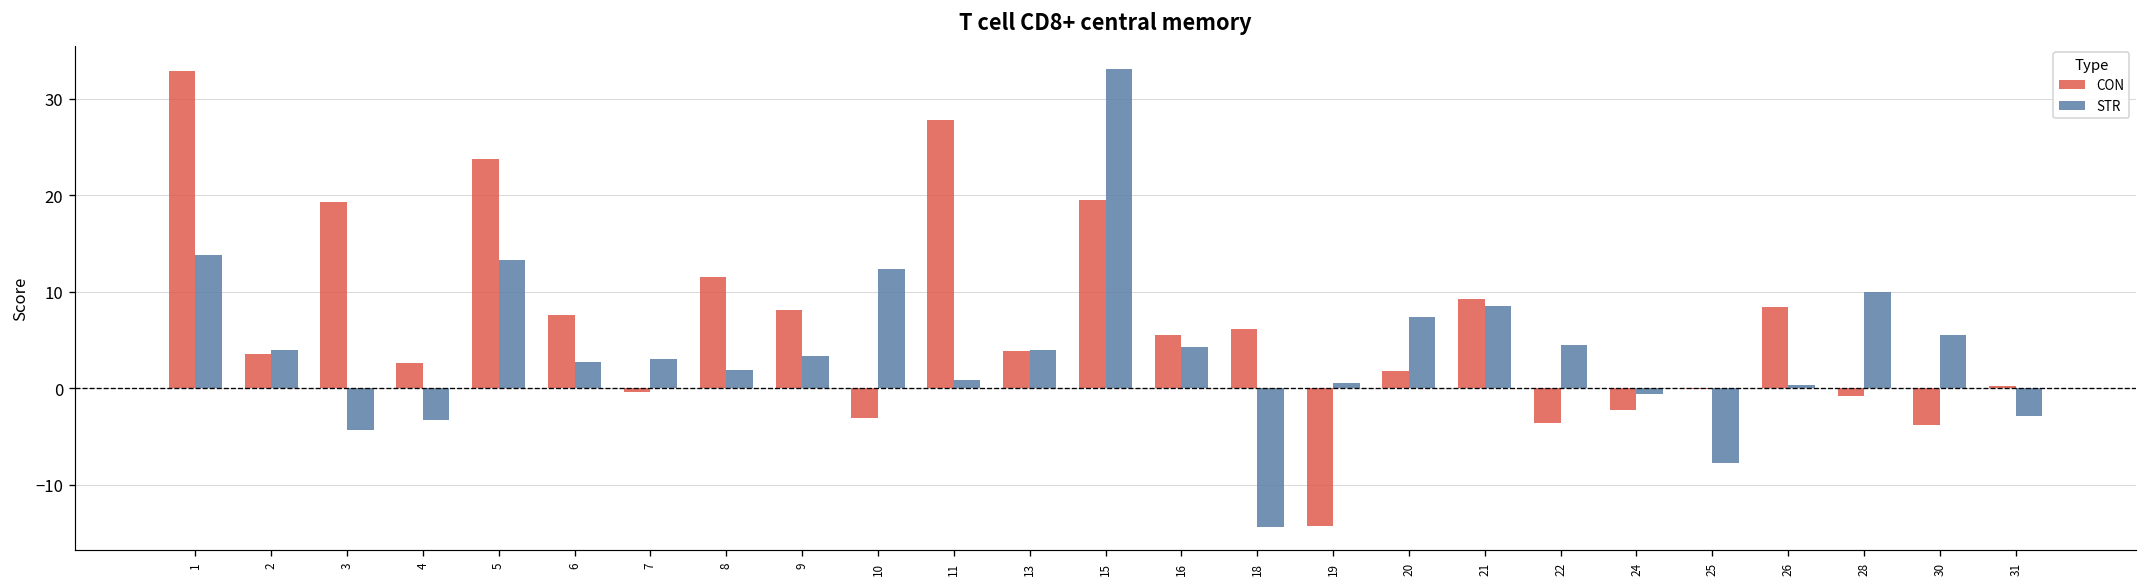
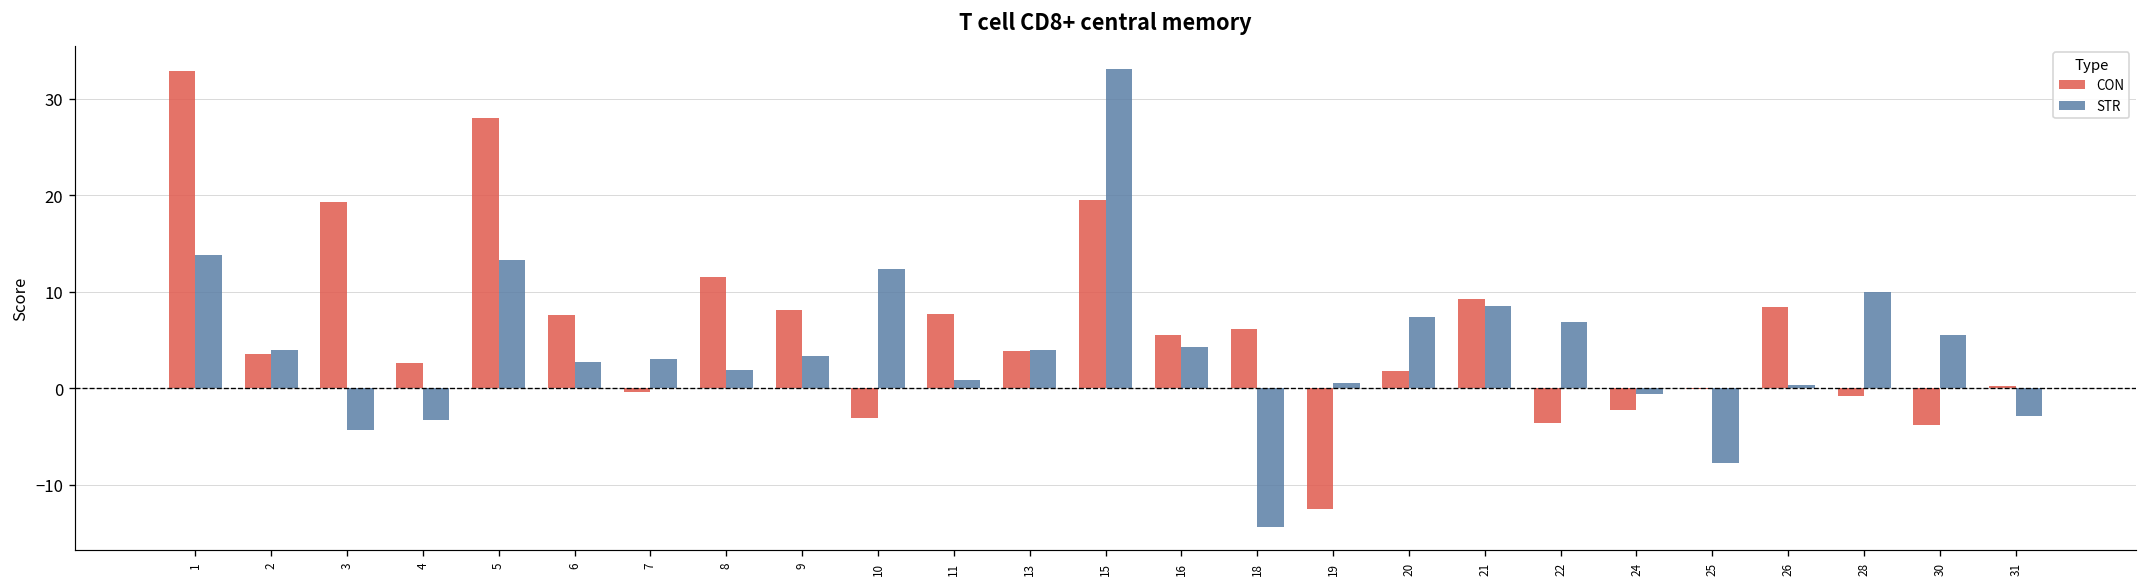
CON, 5: 24 -> 28
CON, 11: 28 -> 8
CON, 19: -14 -> -12
STR, 22: 5 -> 7
